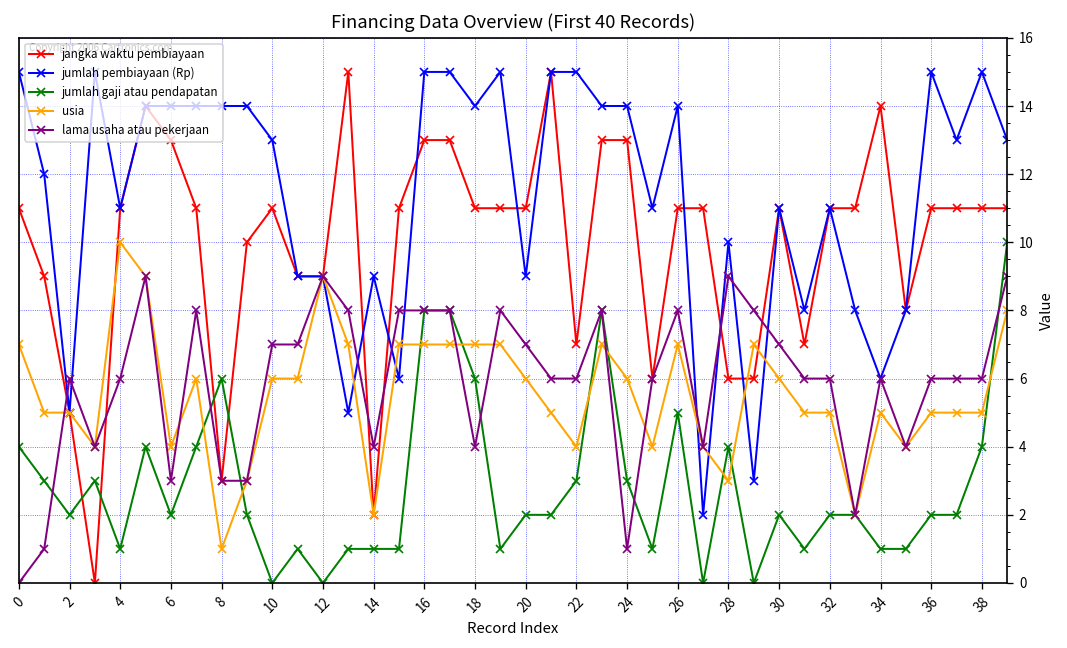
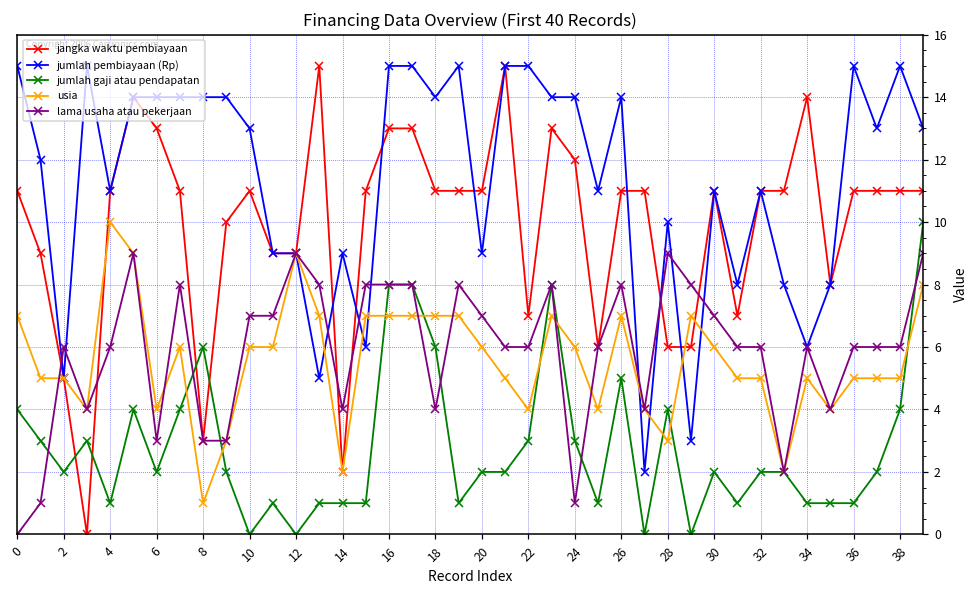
jangka waktu pembiayaan, 24: 13 -> 12
jumlah gaji atau pendapatan, 36: 2 -> 1
